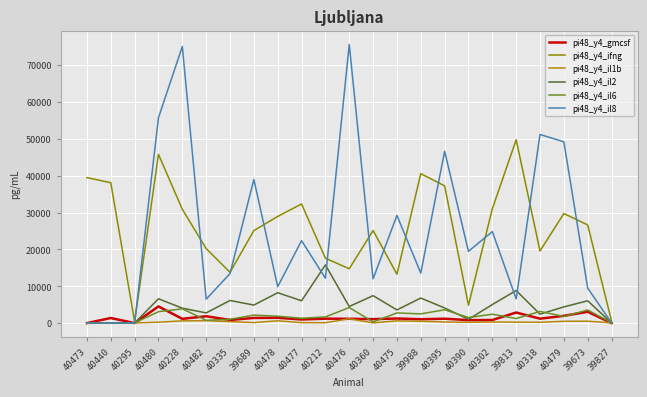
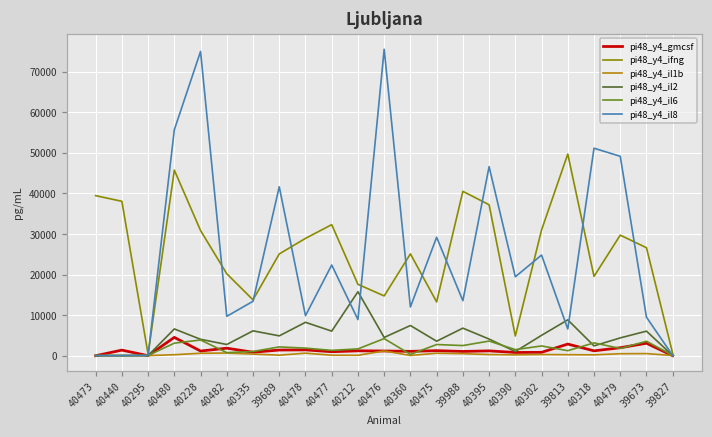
pi48_y4_il8, 40482: 7000 -> 10000
pi48_y4_il8, 39689: 39000 -> 42000
pi48_y4_il8, 40212: 12000 -> 9000
